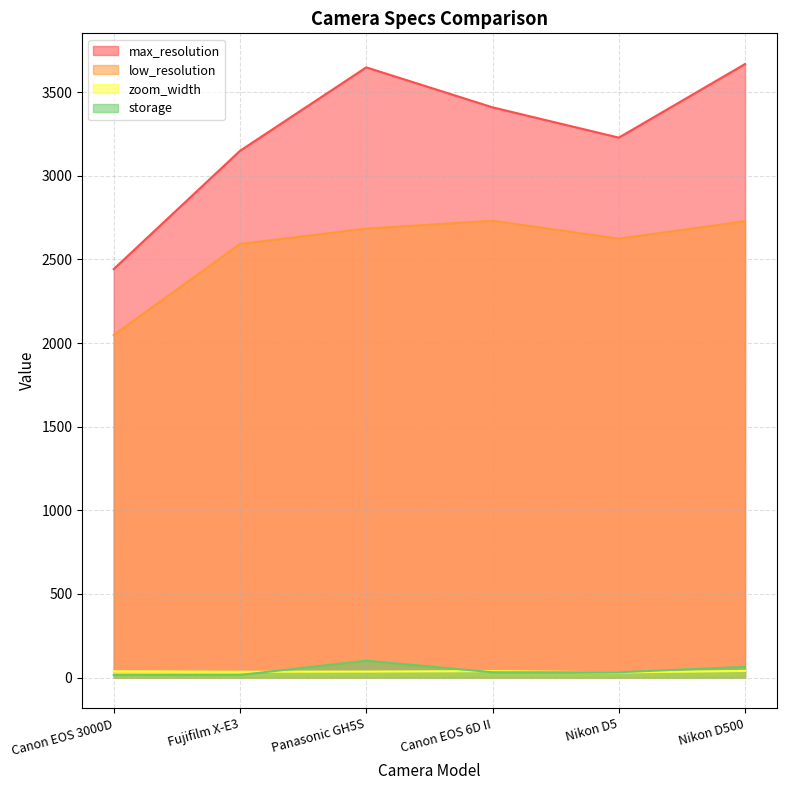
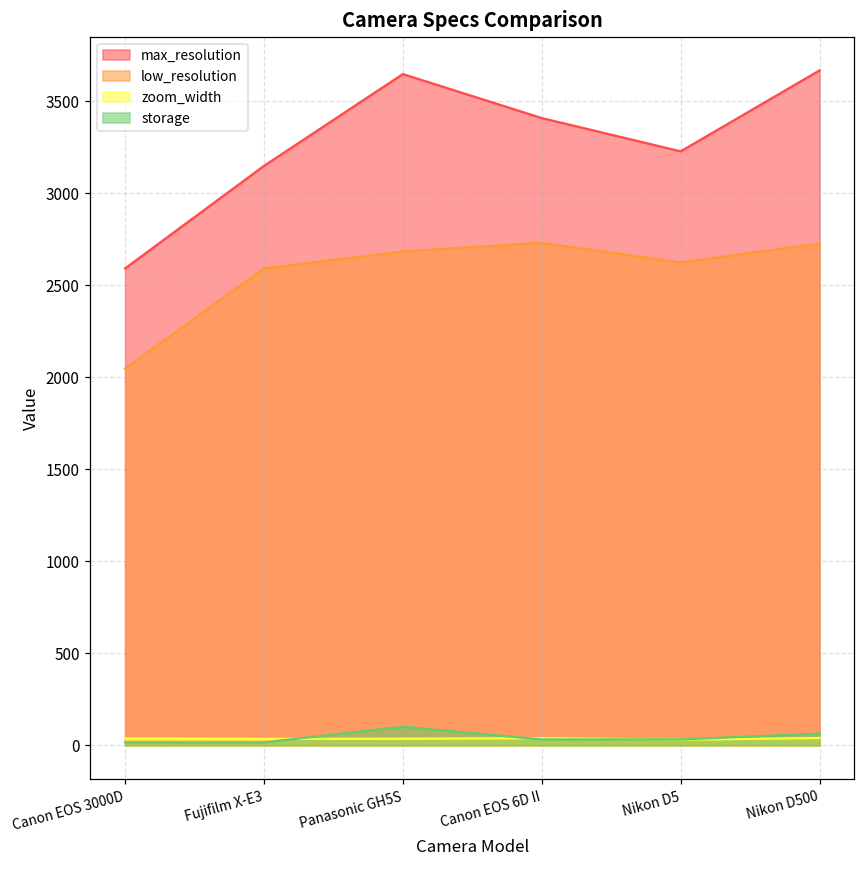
max_resolution, Canon EOS 3000D: 2440 -> 2590
